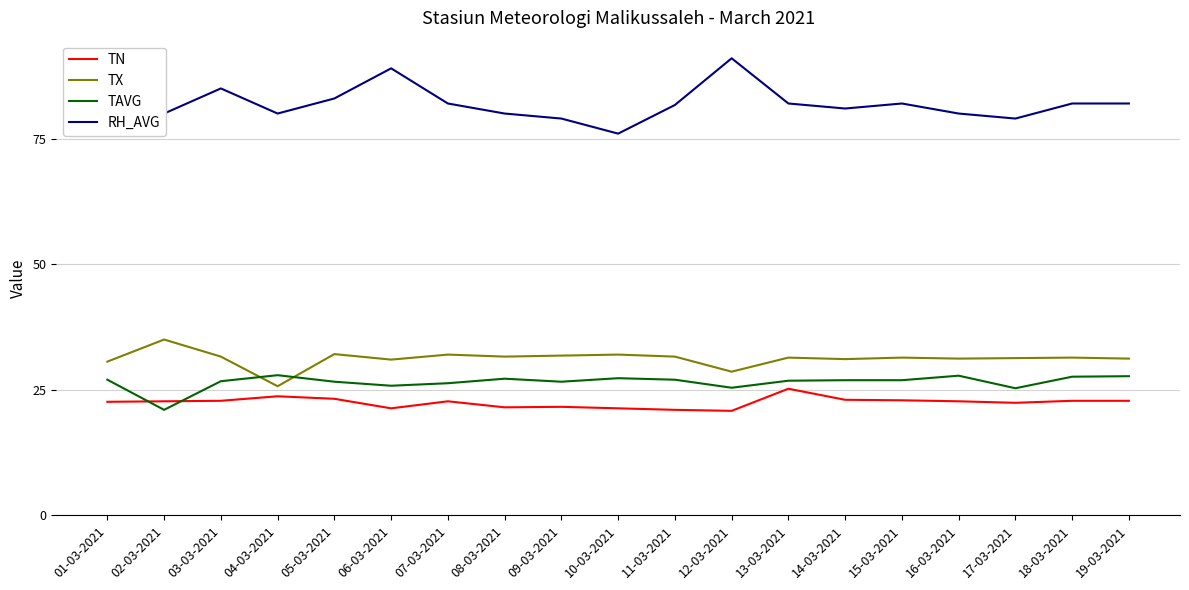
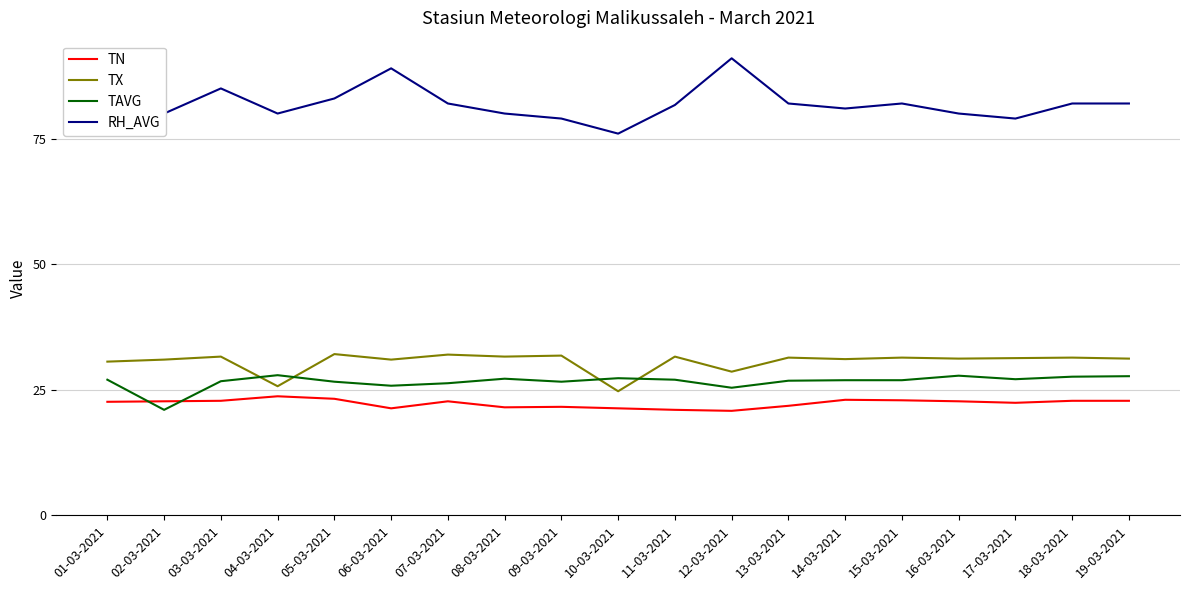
TX, 02-03-2021: 35 -> 31
TX, 10-03-2021: 32 -> 25
TN, 13-03-2021: 25 -> 22
TAVG, 17-03-2021: 25 -> 27
